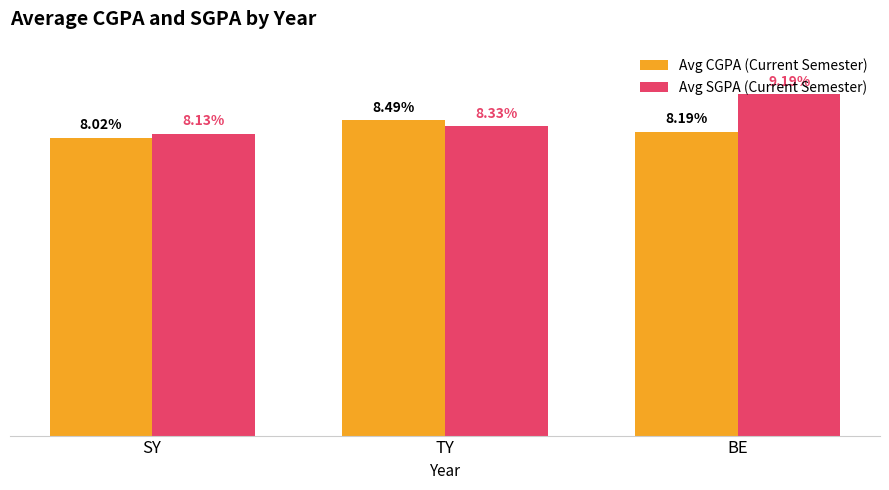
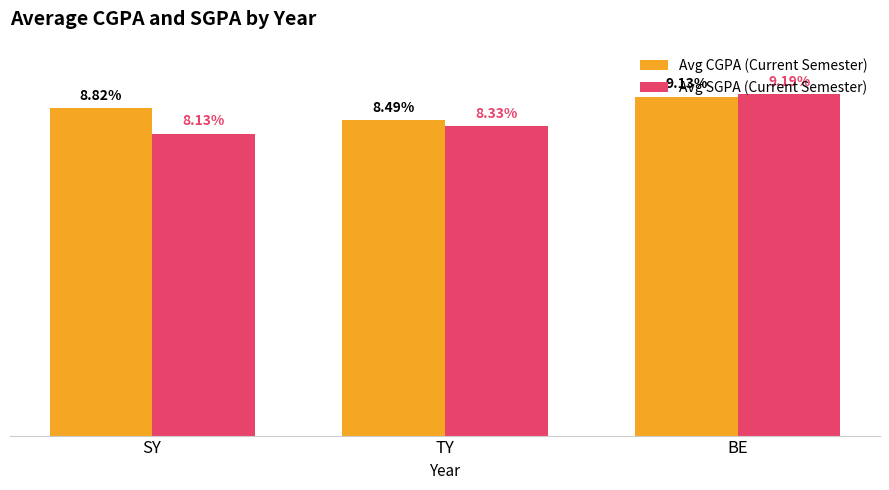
Avg CGPA (Current Semester), SY: 8.02% -> 8.82%
Avg CGPA (Current Semester), BE: 8.19% -> 9.13%
